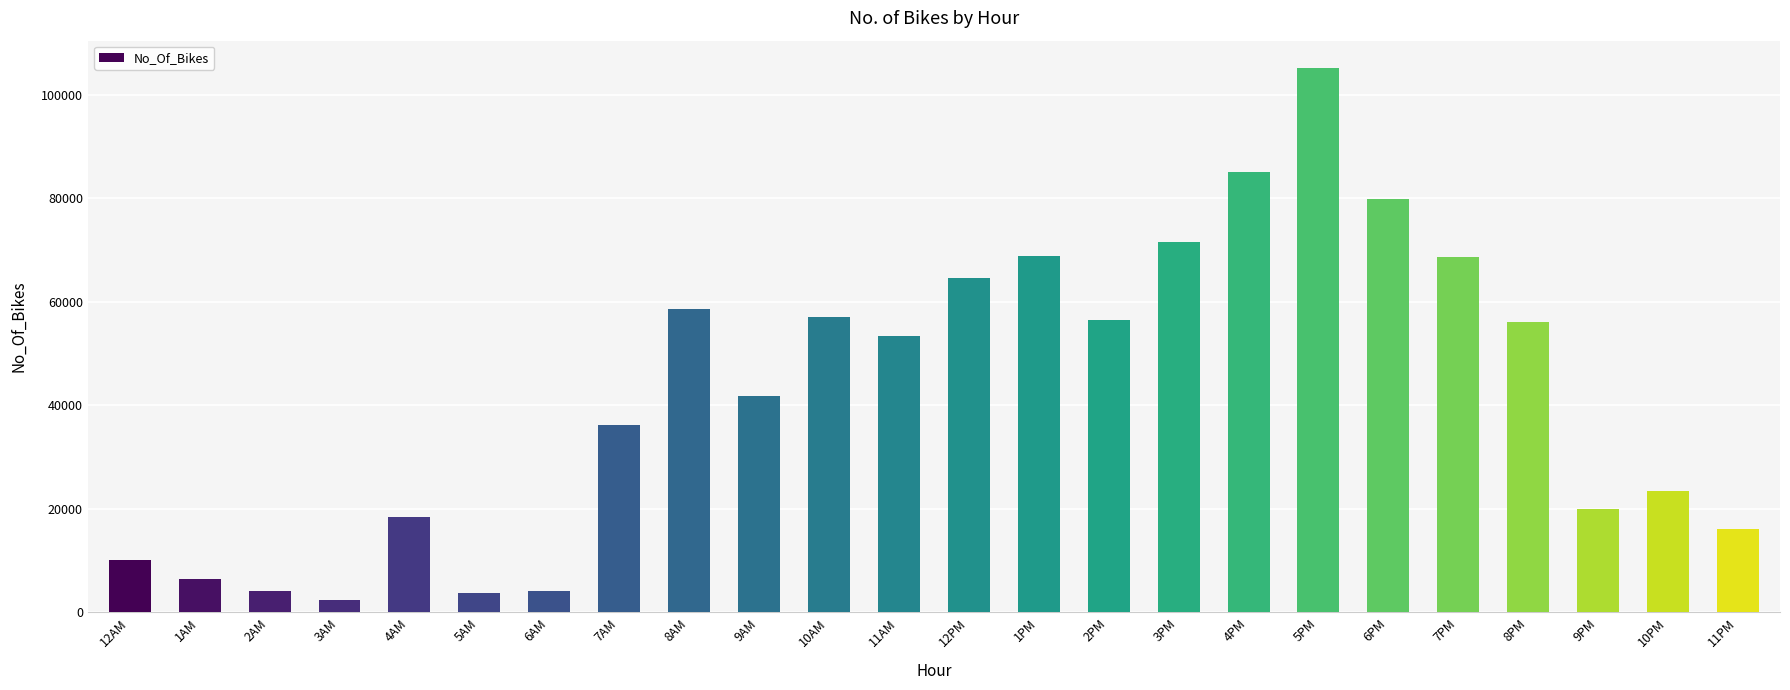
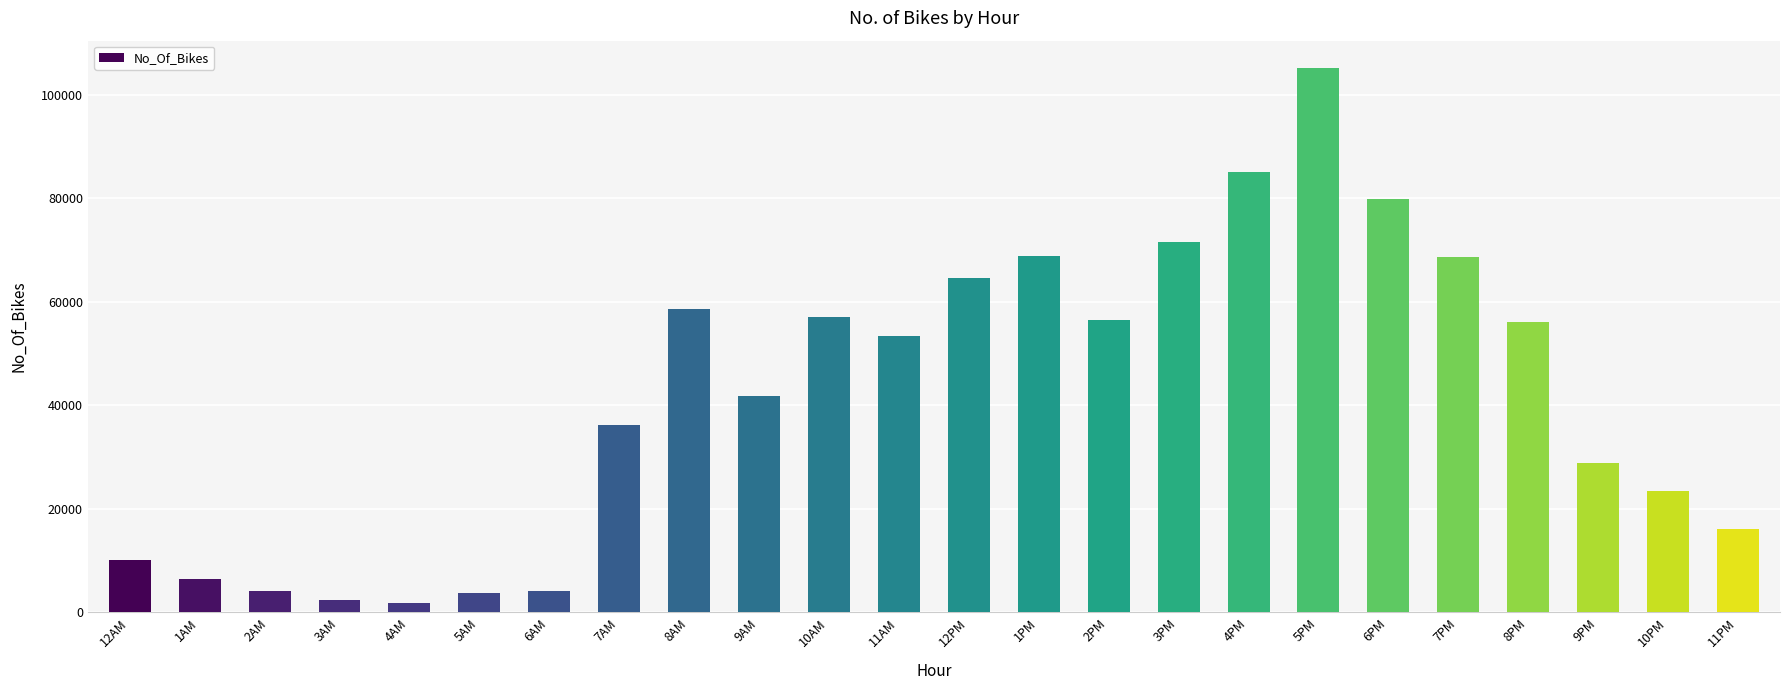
4AM: 18000 -> 2000
9PM: 20000 -> 29000
